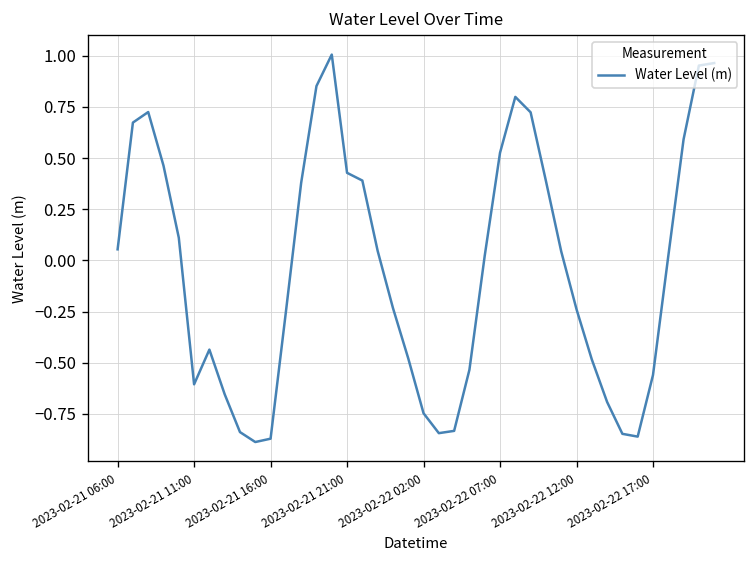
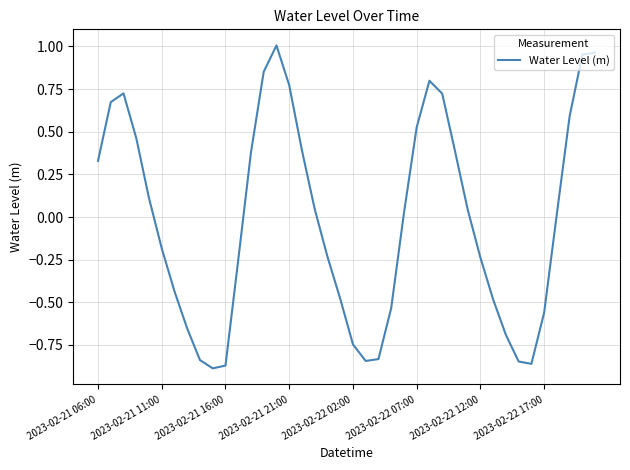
2023-02-21 06:00: 0.05 -> 0.33
2023-02-21 11:00: -0.61 -> -0.18
2023-02-21 21:00: 0.43 -> 0.77
